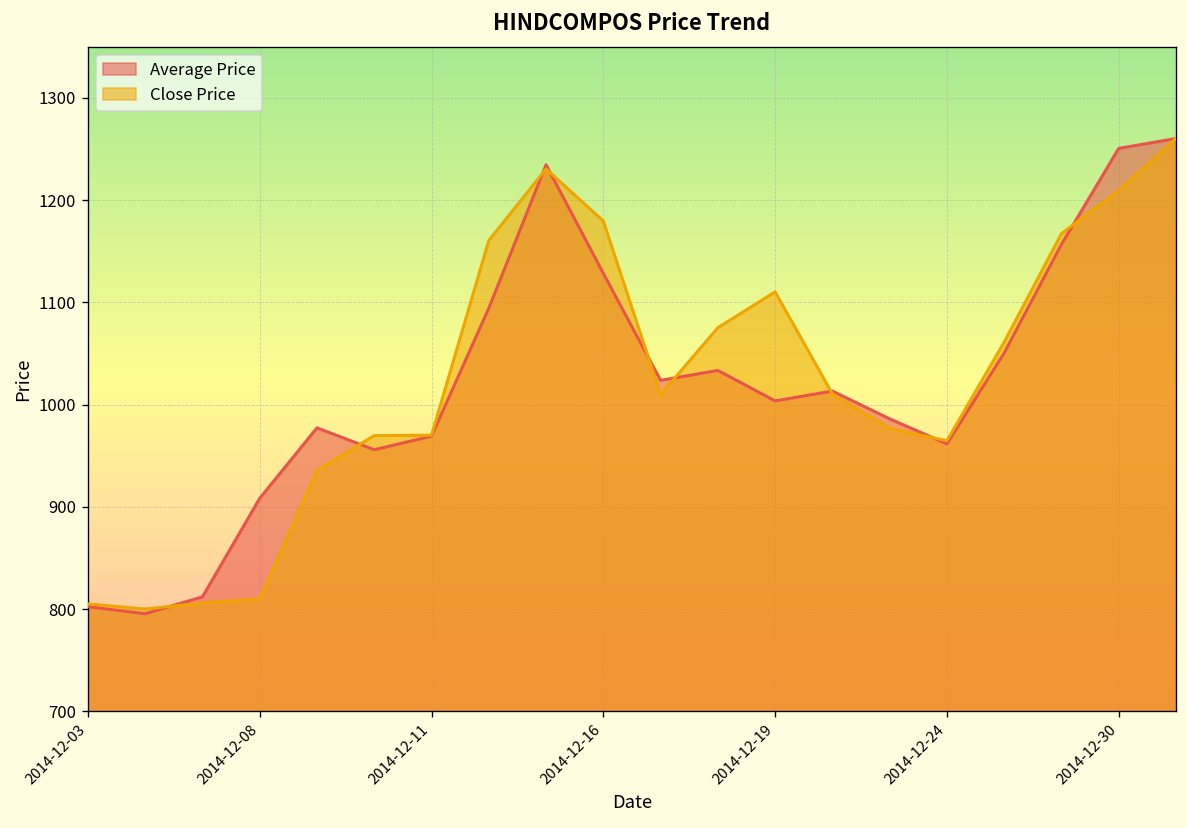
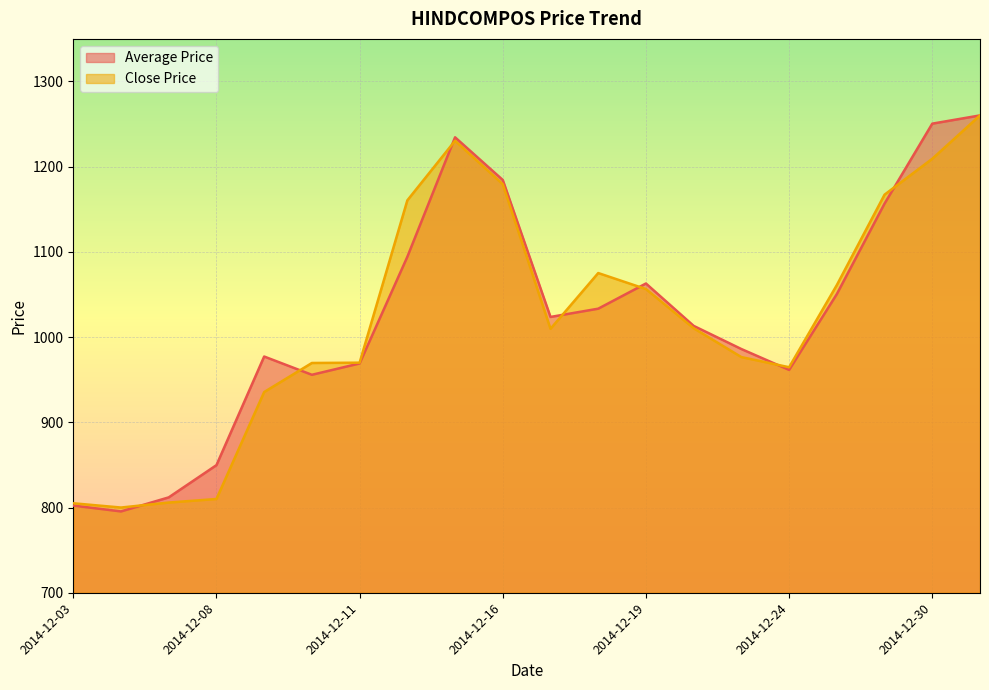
Average Price, 2014-12-08: 910 -> 850
Average Price, 2014-12-16: 1130 -> 1180
Average Price, 2014-12-19: 1000 -> 1060
Close Price, 2014-12-19: 1110 -> 1060
